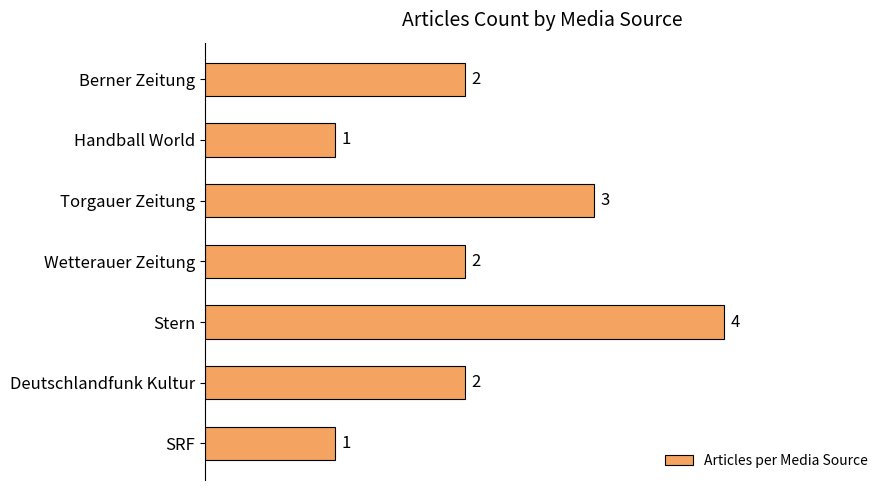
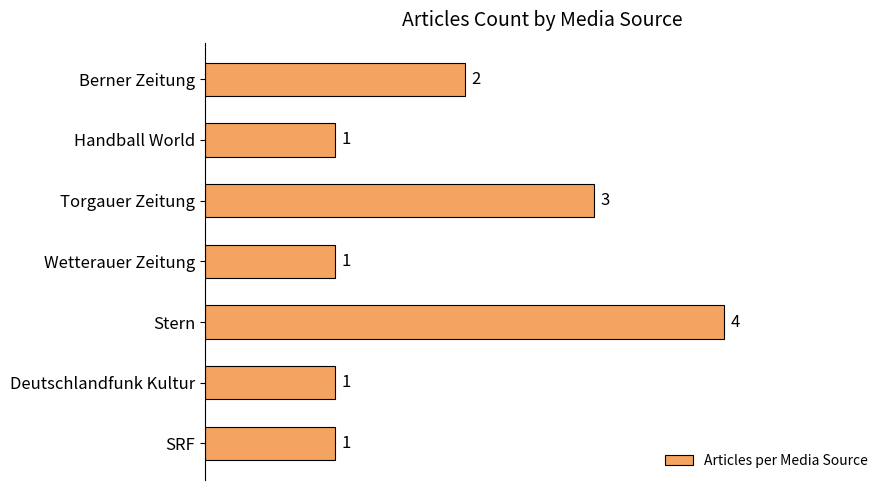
Wetterauer Zeitung: 2 -> 1
Deutschlandfunk Kultur: 2 -> 1
